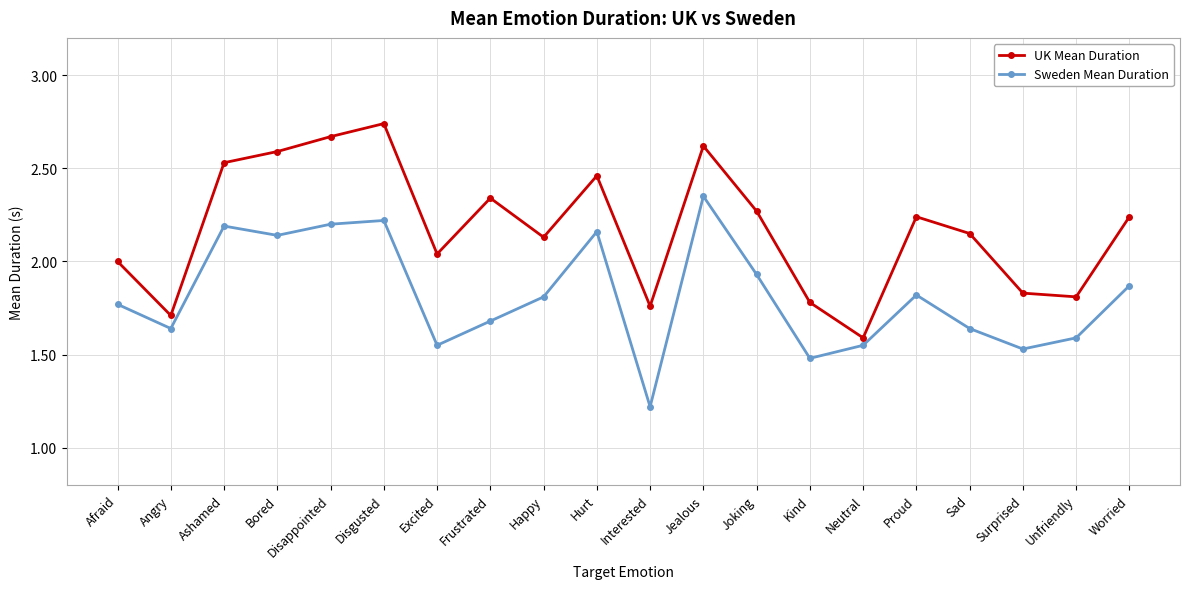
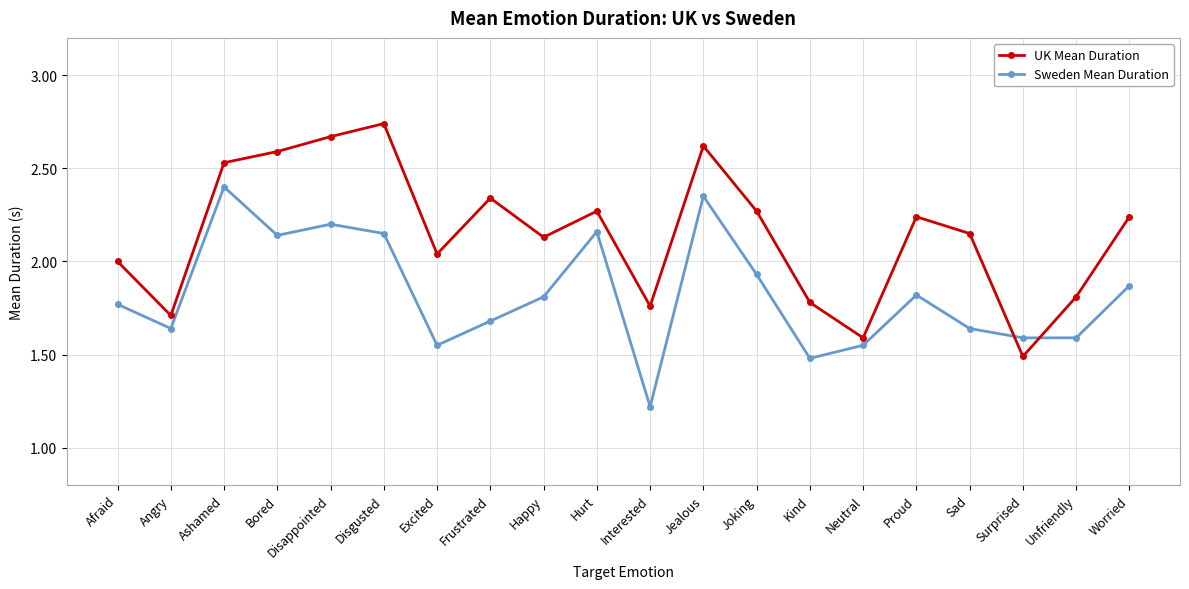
Sweden Mean Duration, Ashamed: 2.19 -> 2.40
Sweden Mean Duration, Disgusted: 2.22 -> 2.15
UK Mean Duration, Hurt: 2.46 -> 2.27
UK Mean Duration, Surprised: 1.83 -> 1.49
Sweden Mean Duration, Surprised: 1.53 -> 1.59
